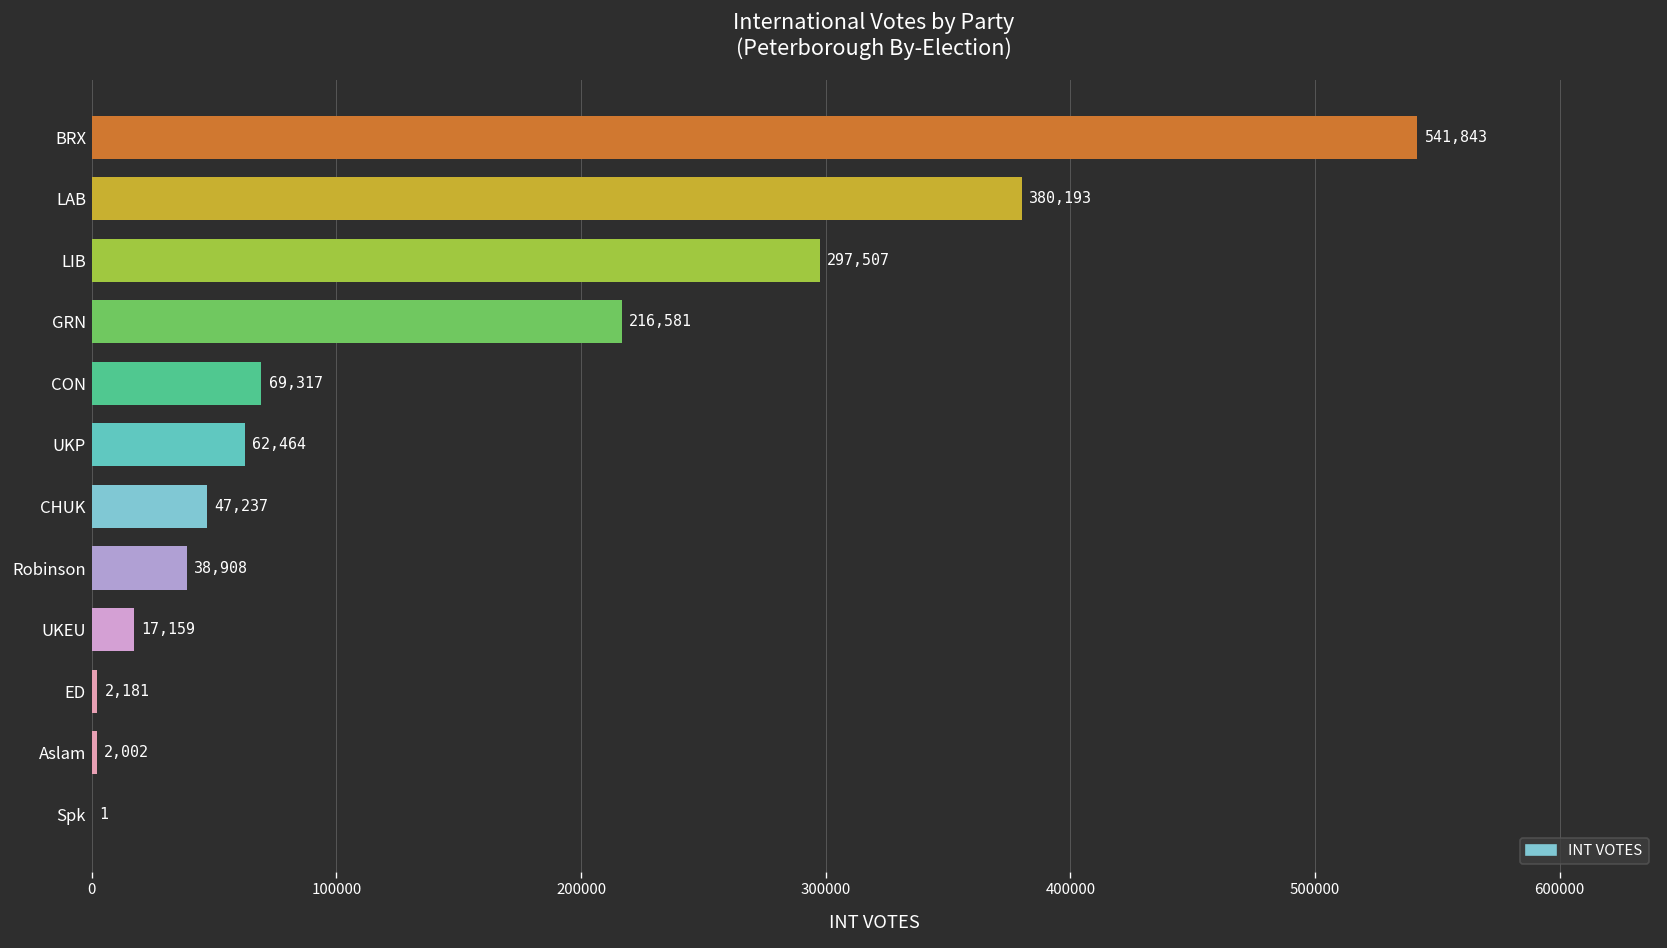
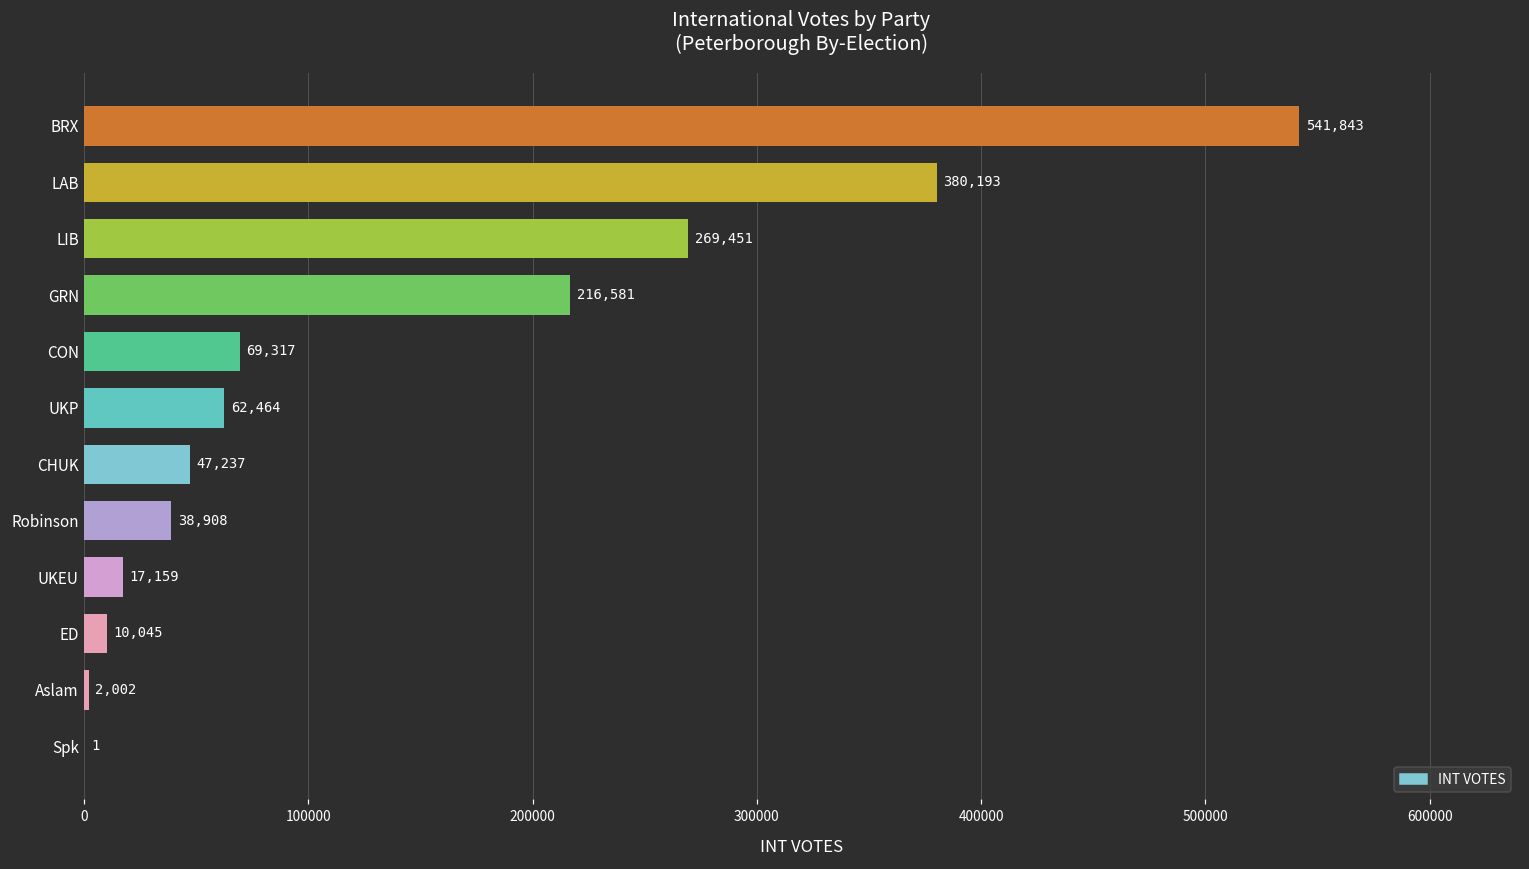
LIB: 297,507 -> 269,451
ED: 2,181 -> 10,045
